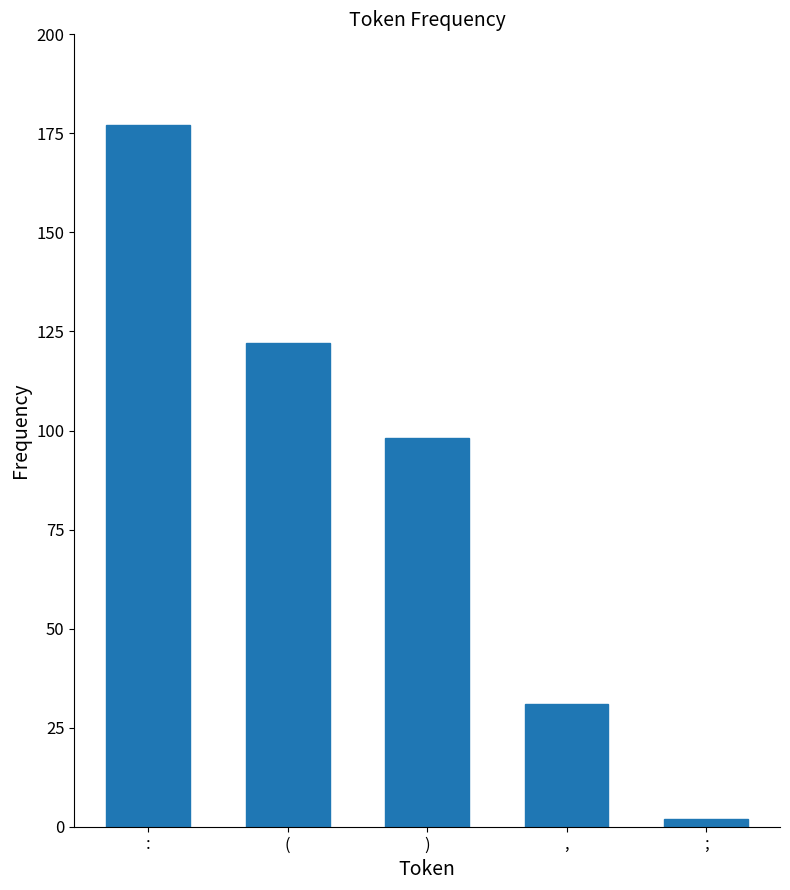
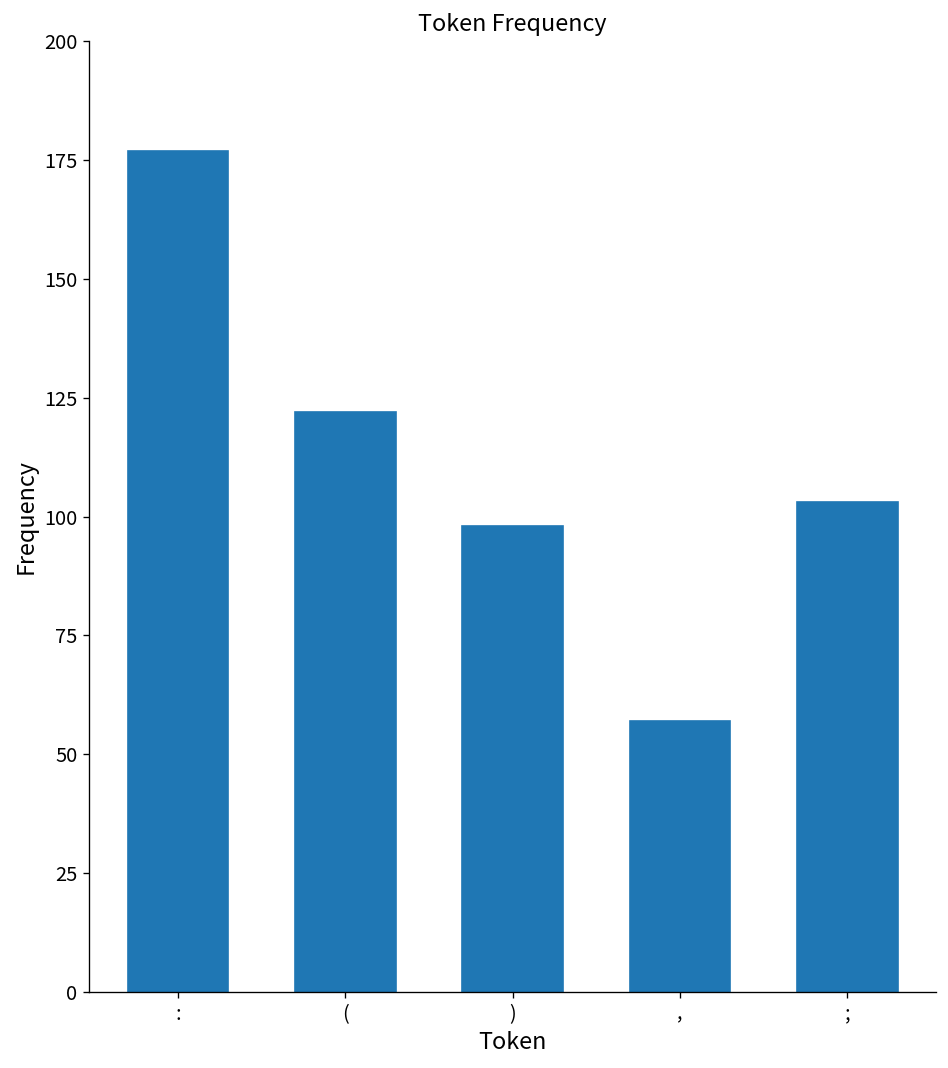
,: 31 -> 57
;: 2 -> 103
